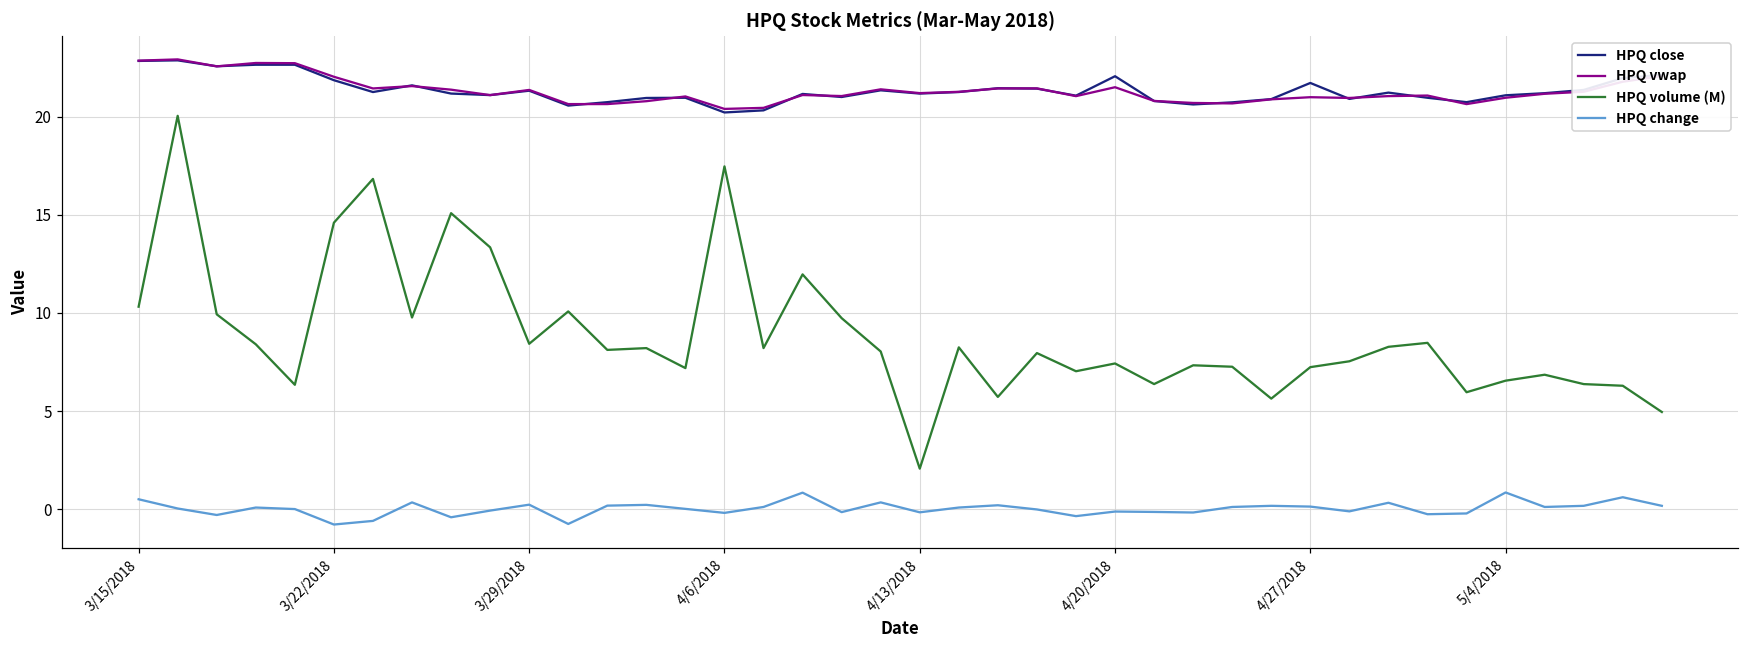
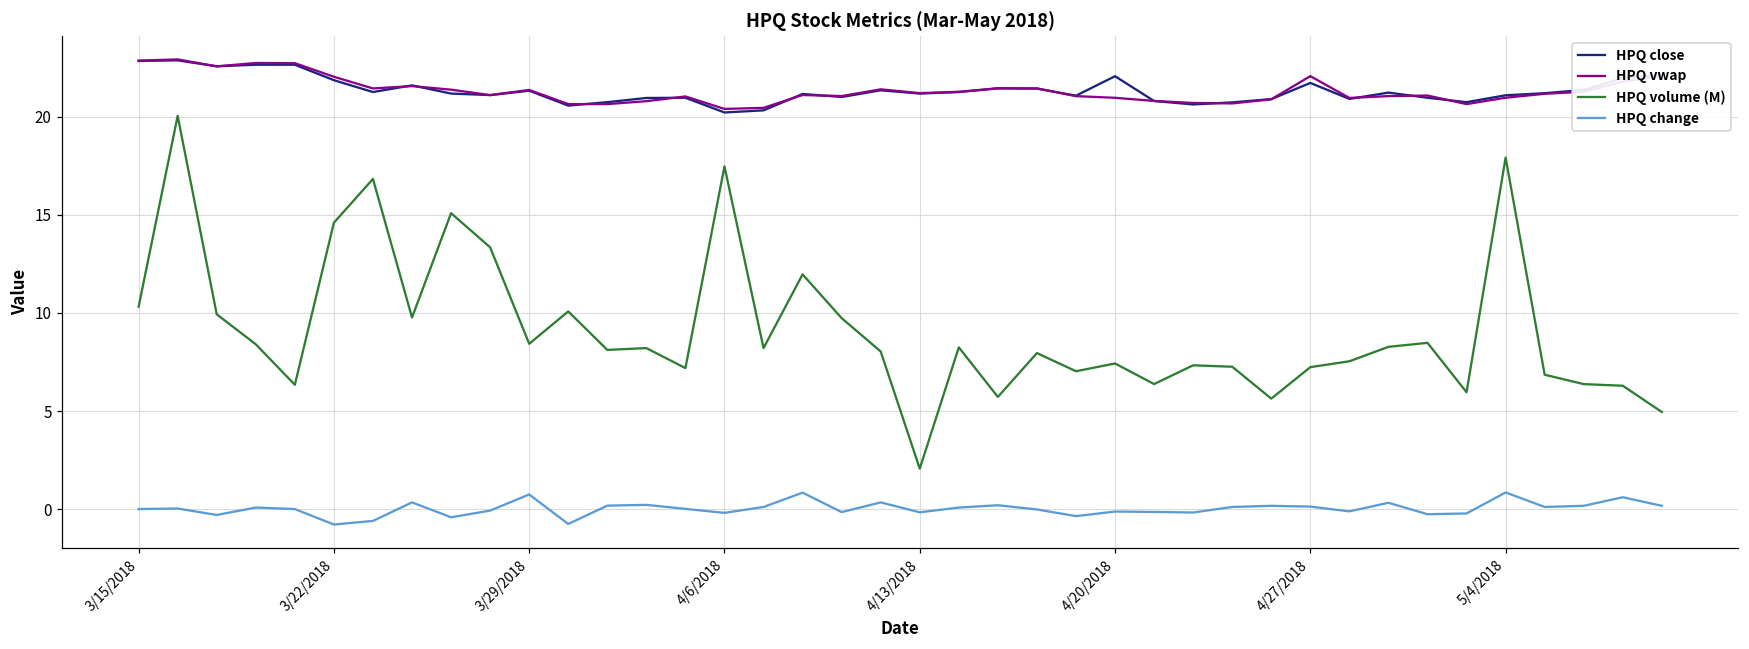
HPQ change, 3/15/2018: 0.5 -> 0.0
HPQ change, 3/29/2018: 0.2 -> 0.7
HPQ vwap, 4/20/2018: 21.5 -> 21.0
HPQ vwap, 4/27/2018: 21.0 -> 22.1
HPQ volume (M), 5/4/2018: 6.5 -> 17.9
